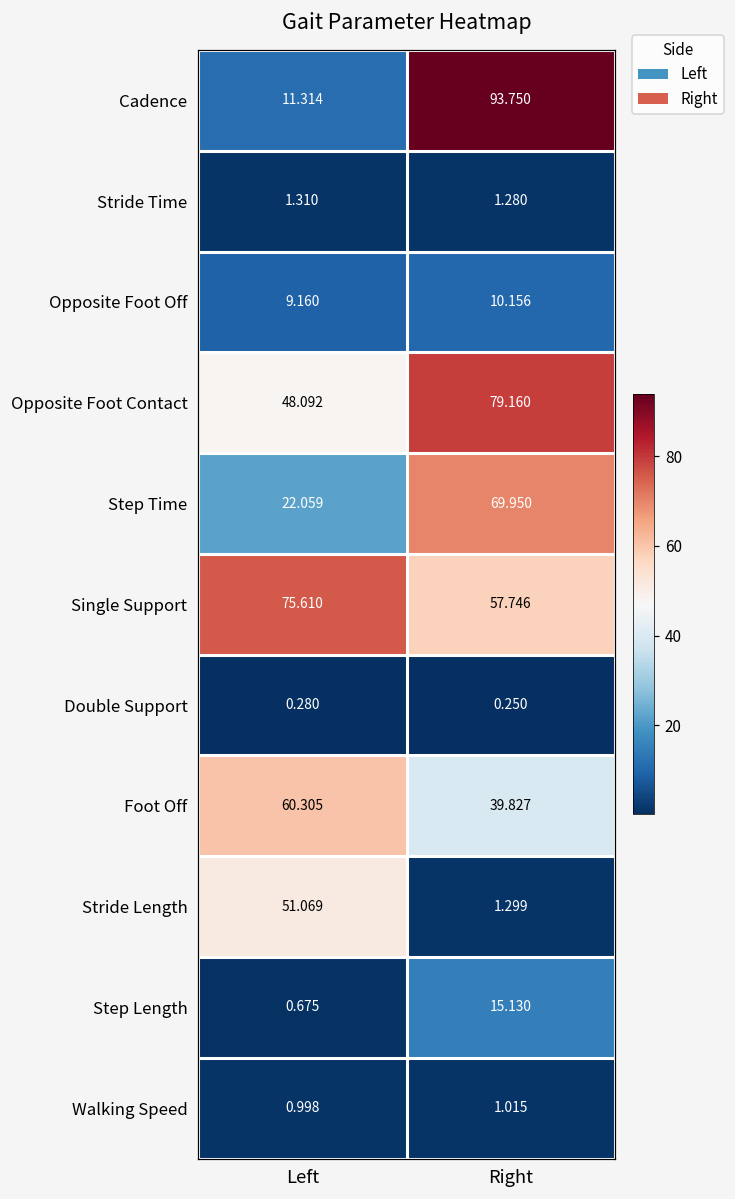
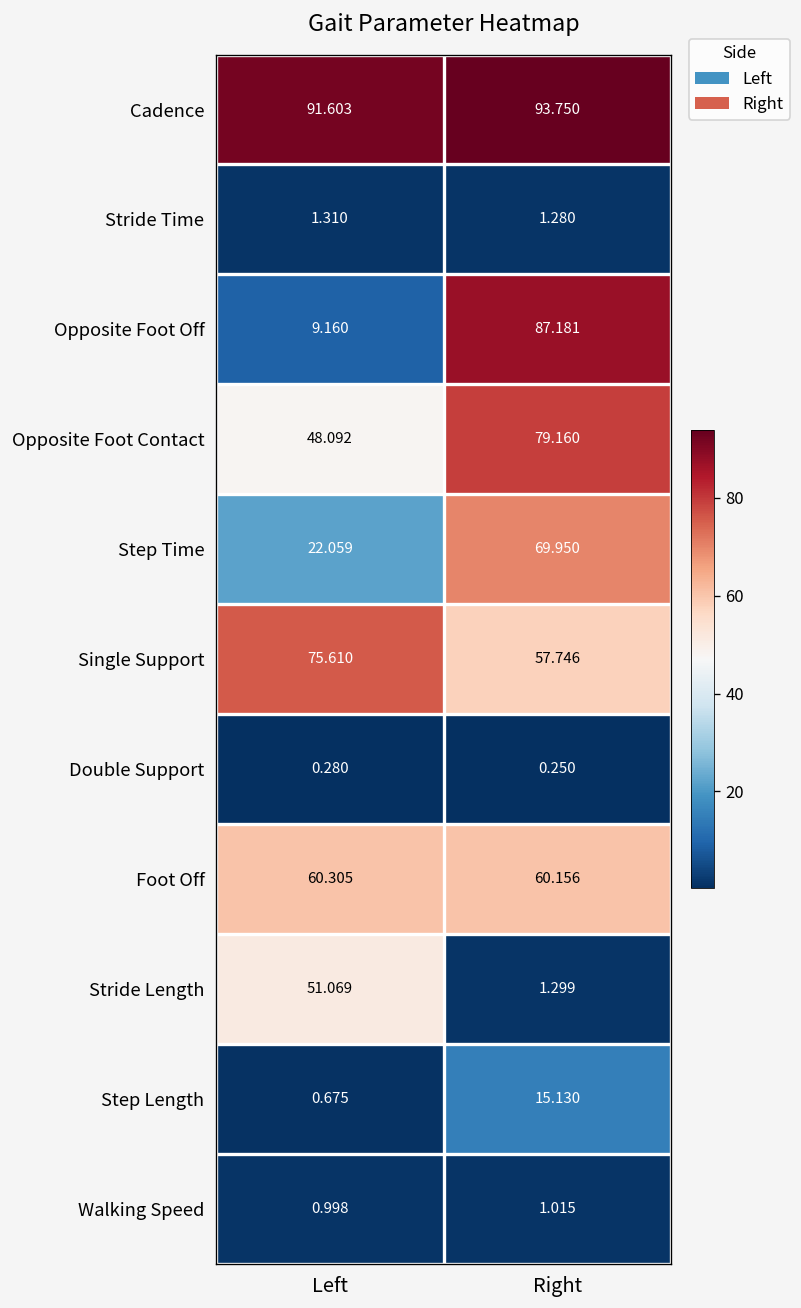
Cadence, Left: 11.314 -> 91.603
Opposite Foot Off, Right: 10.156 -> 87.181
Foot Off, Right: 39.827 -> 60.156
